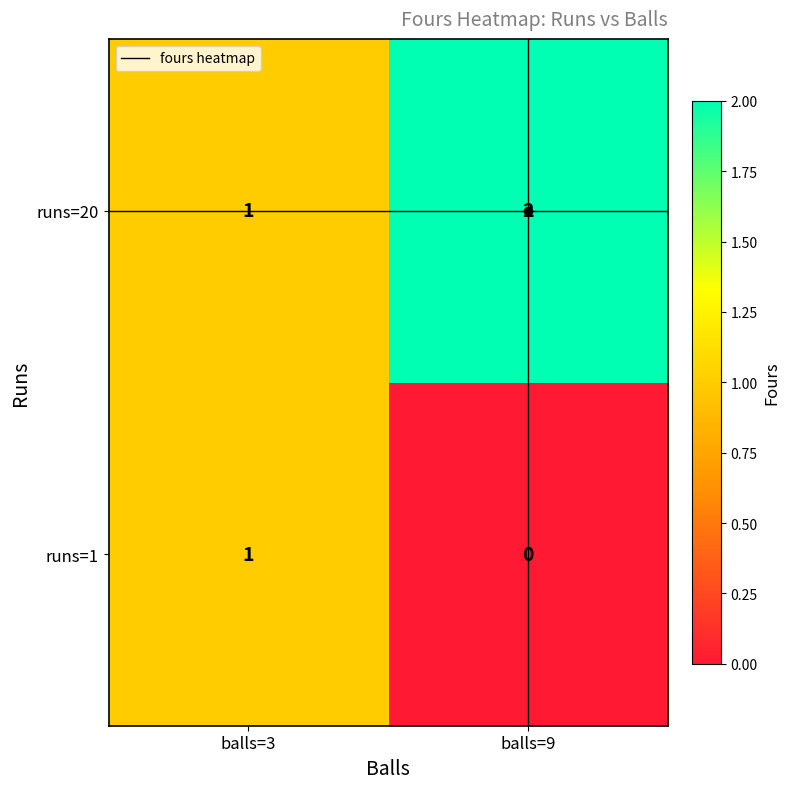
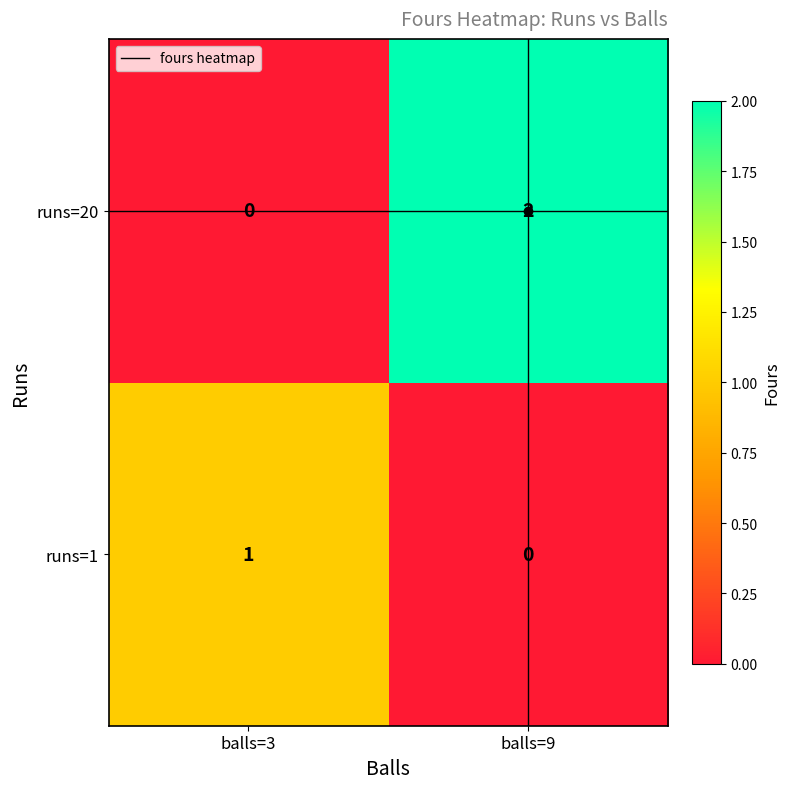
runs=20, balls=3: 1 -> 0
